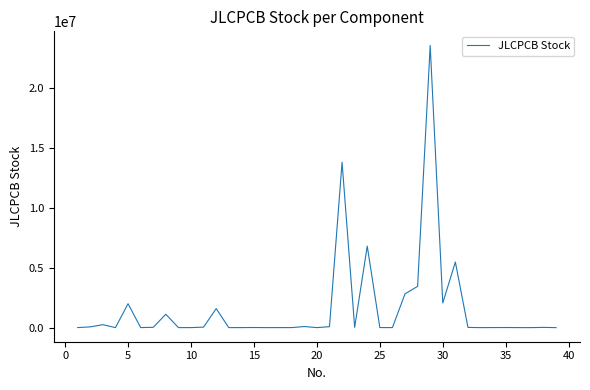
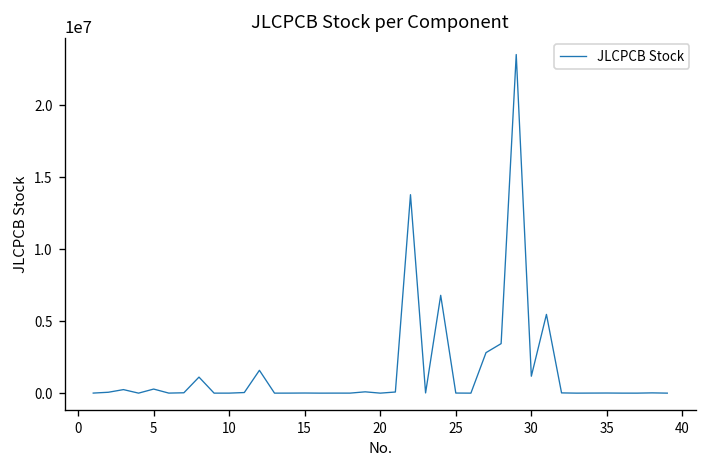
5: 2000000 -> 300000
30: 2100000 -> 1200000
